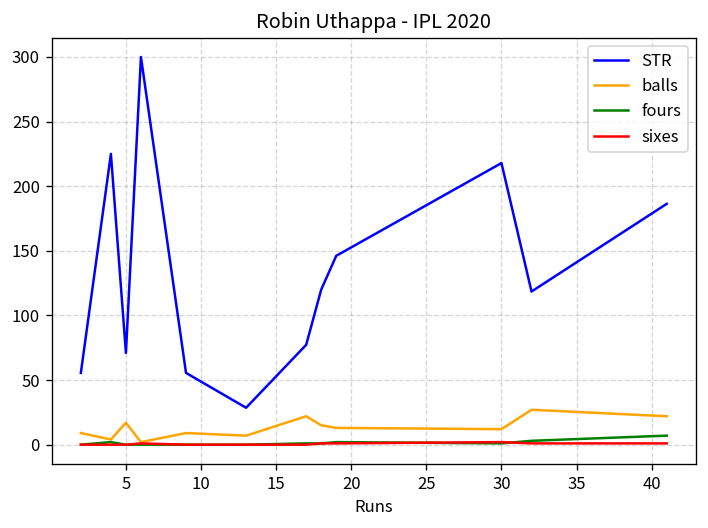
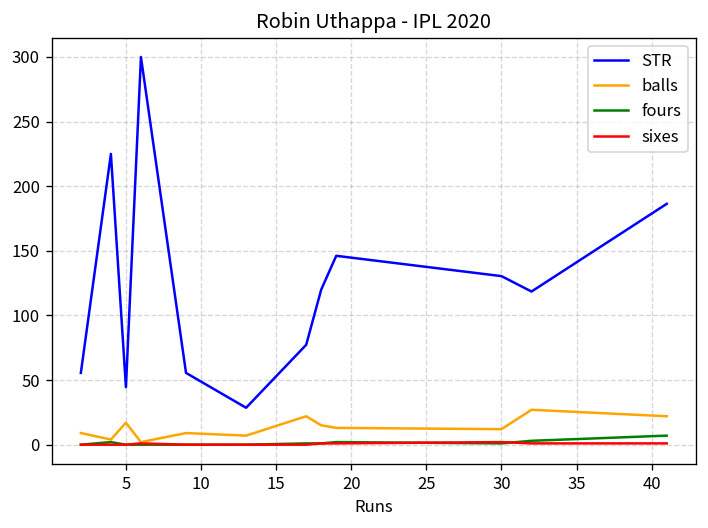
STR, 5: 71 -> 44
STR, 30: 218 -> 130
